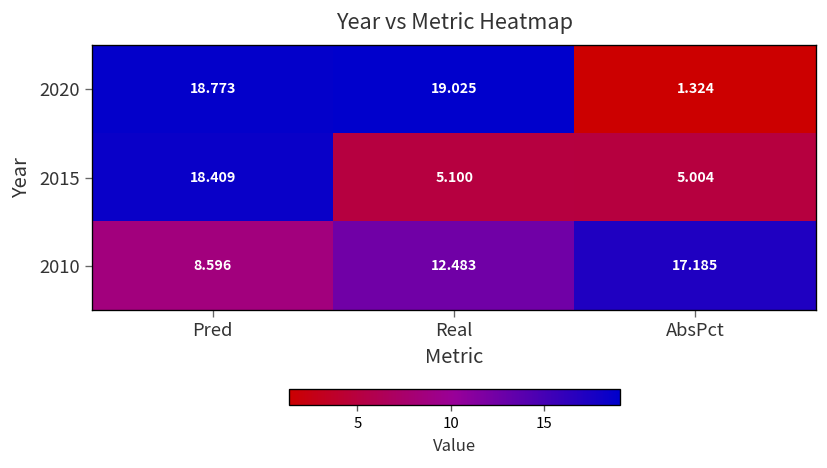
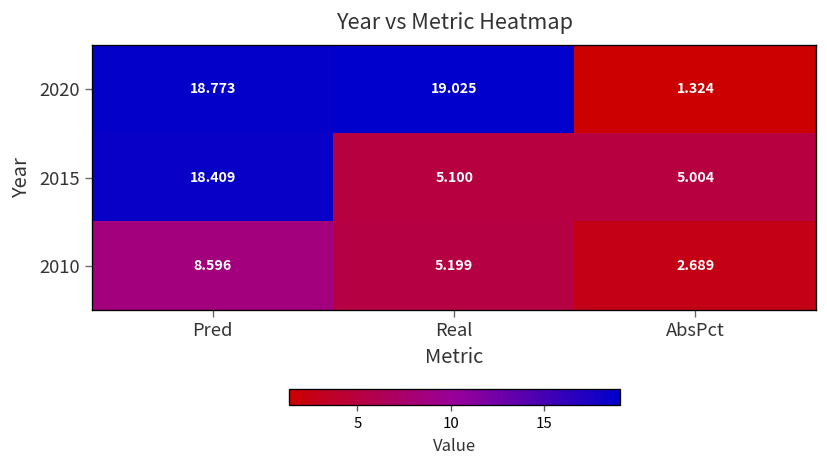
2010, Real: 12.483 -> 5.199
2010, AbsPct: 17.185 -> 2.689
